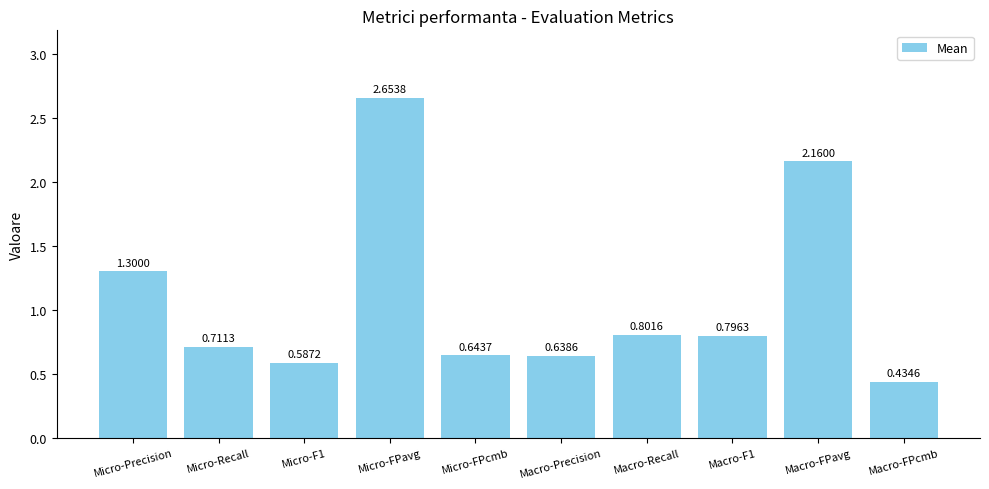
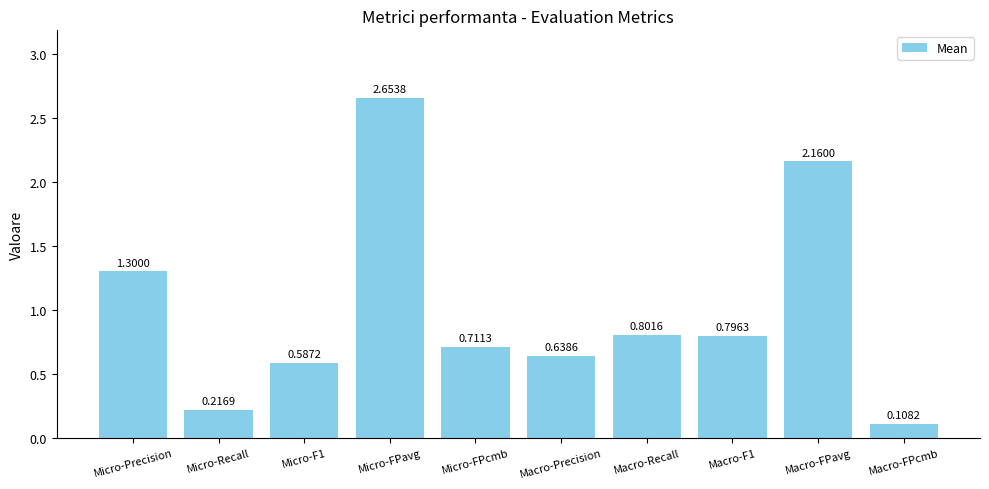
Micro-Recall: 0.7113 -> 0.2169
Micro-FPcmb: 0.6437 -> 0.7113
Macro-FPcmb: 0.4346 -> 0.1082
